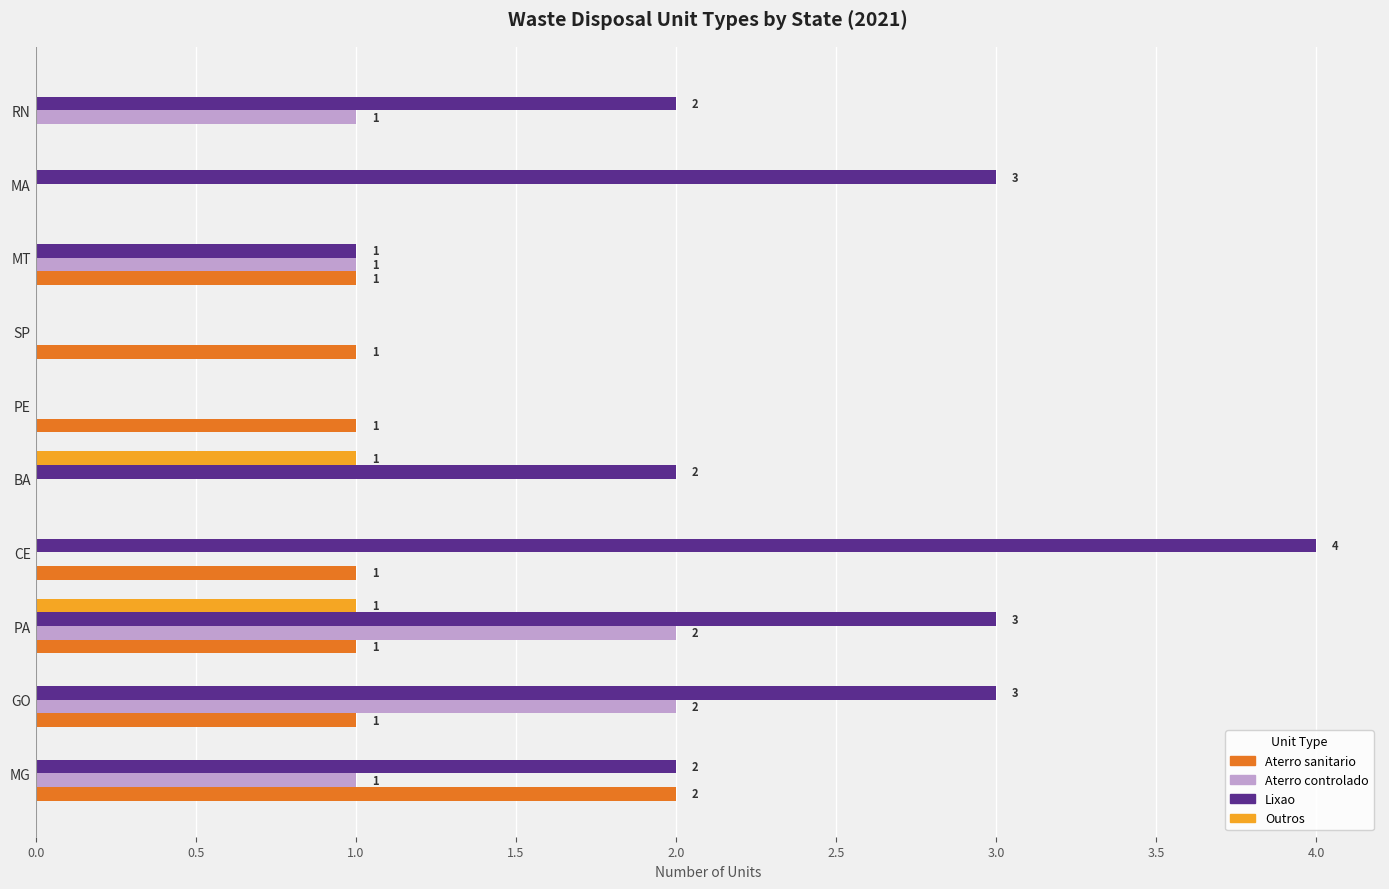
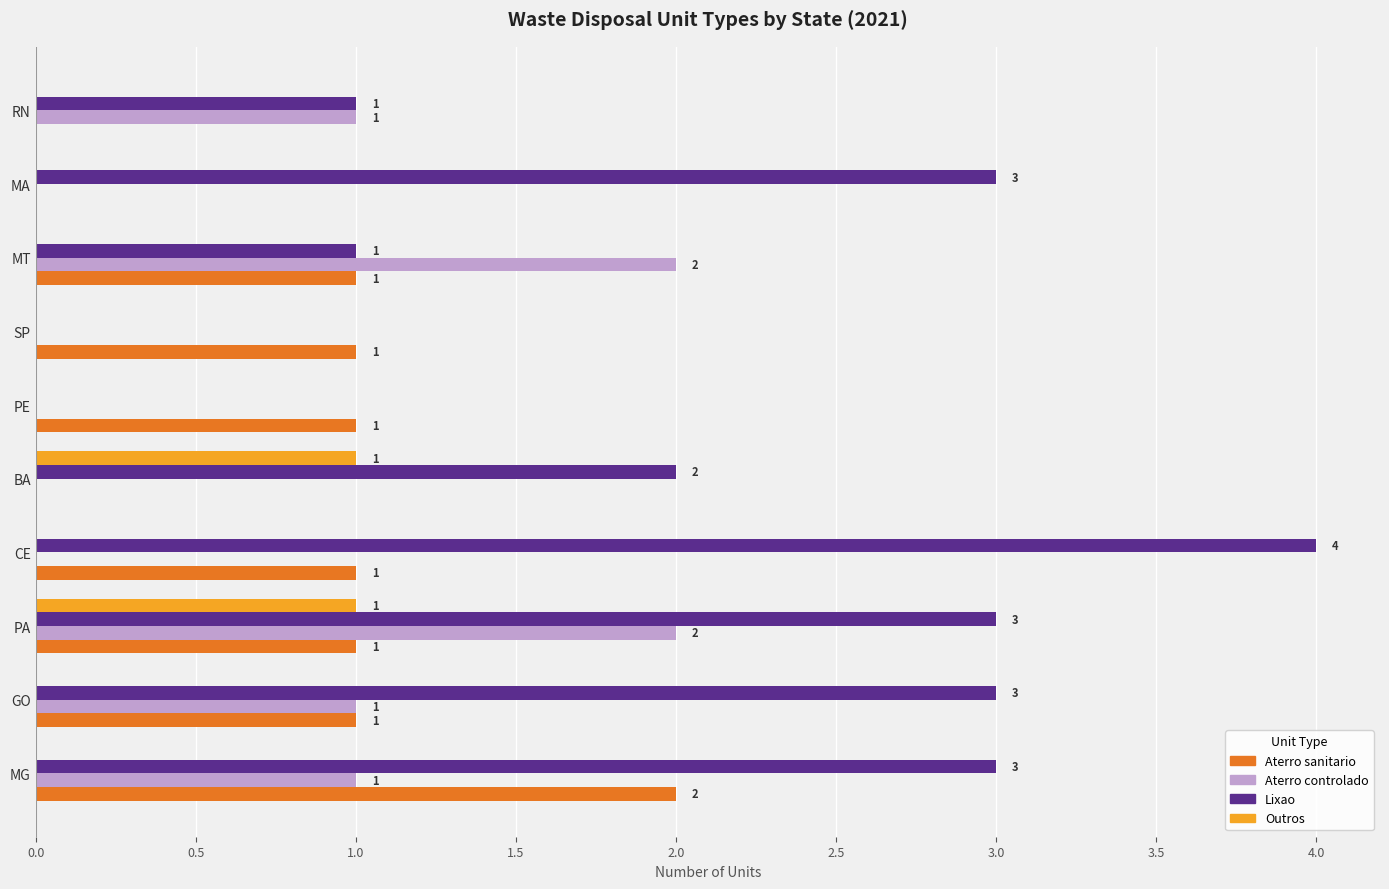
Lixao, RN: 2 -> 1
Aterro controlado, MT: 1 -> 2
Aterro controlado, GO: 2 -> 1
Lixao, MG: 2 -> 3
